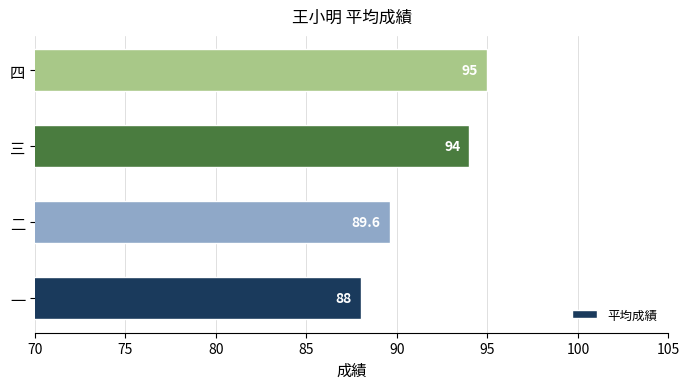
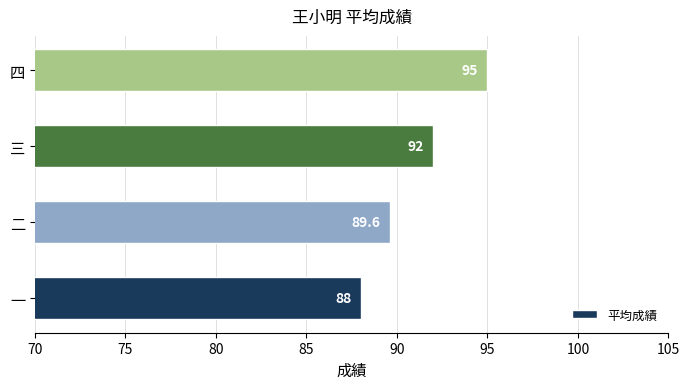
三: 94 -> 92
